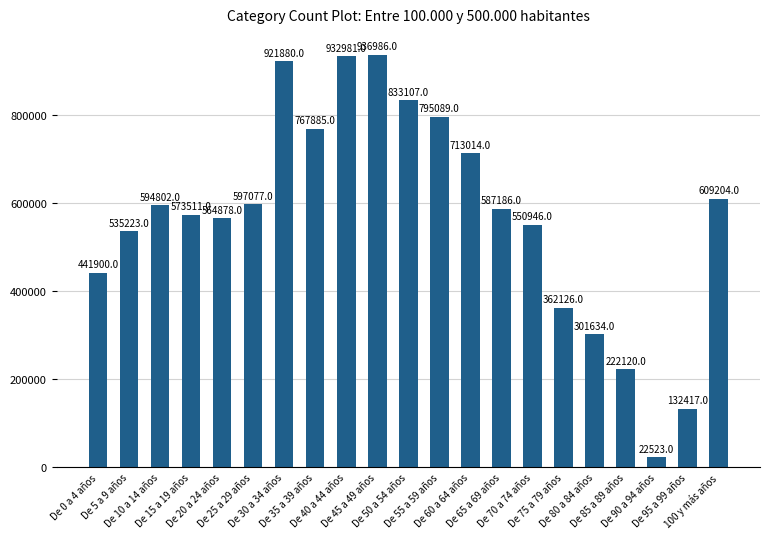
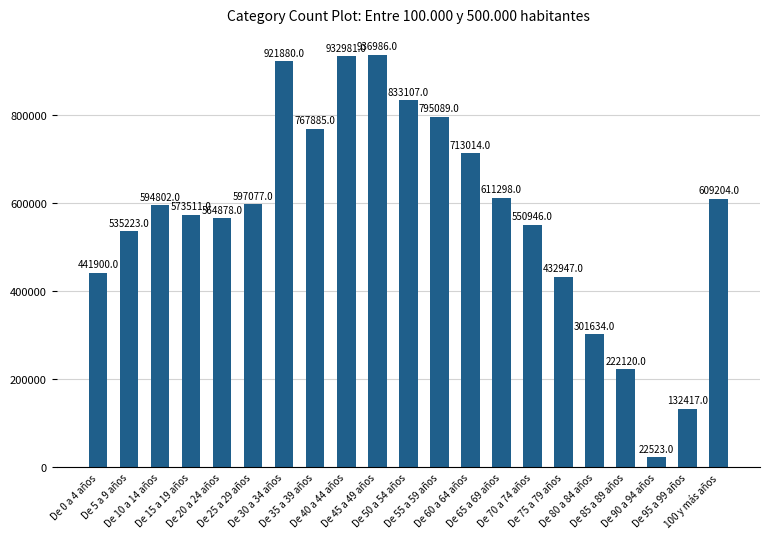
De 65 a 69 años: 587186.0 -> 611298.0
De 75 a 79 años: 362126.0 -> 432947.0
